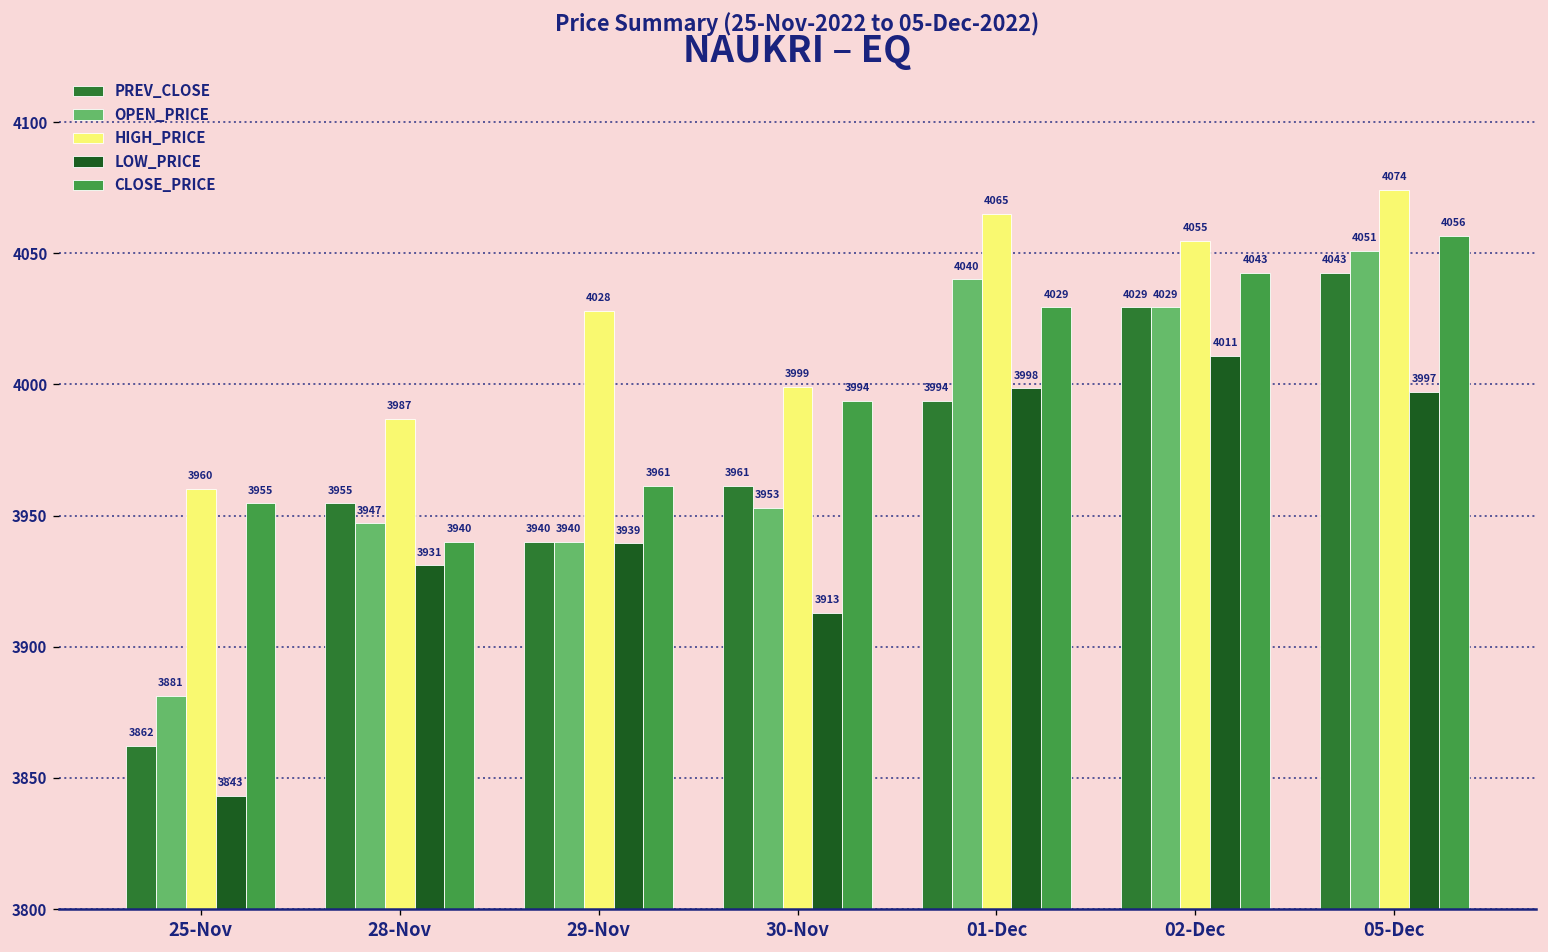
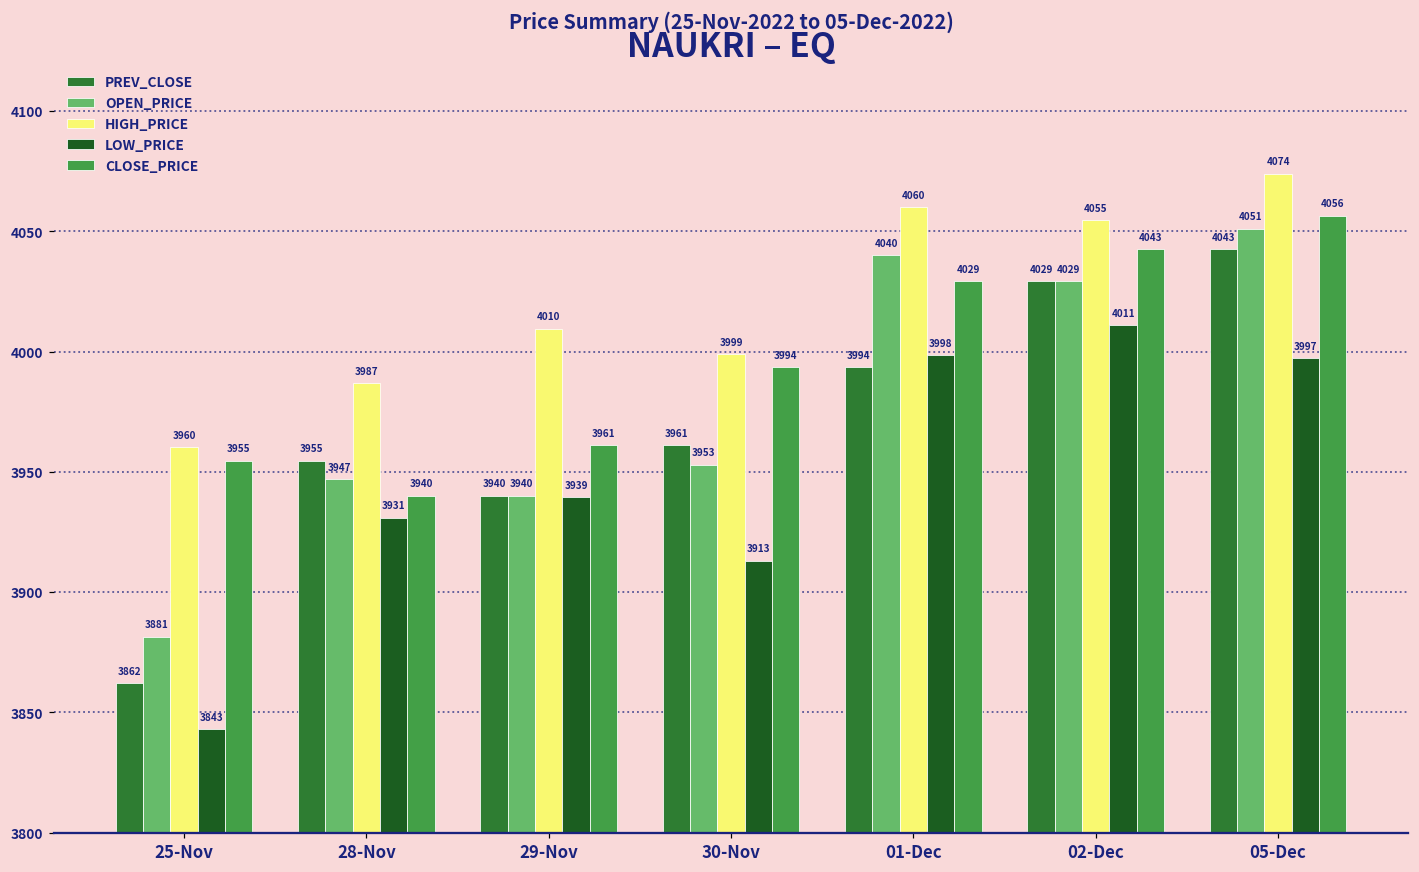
HIGH_PRICE, 29-Nov: 4028 -> 4010
HIGH_PRICE, 01-Dec: 4065 -> 4060
